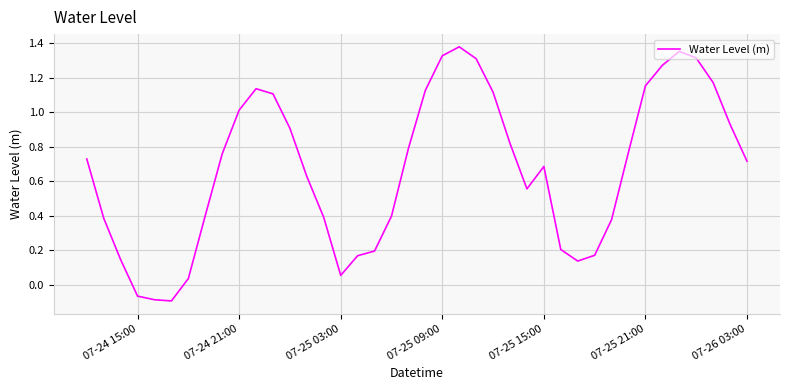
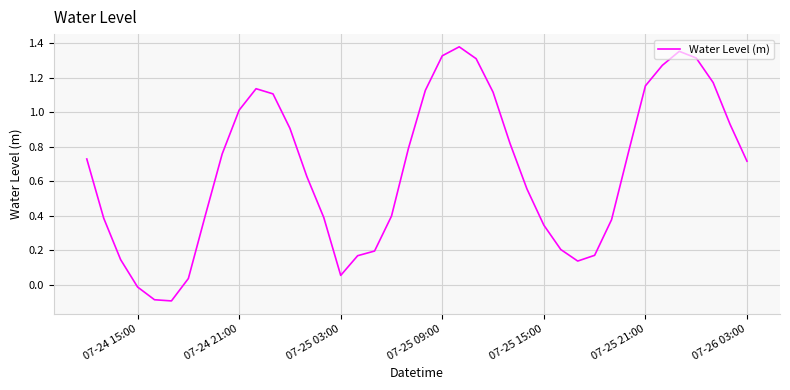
07-24 15:00: -0.07 -> -0.01
07-25 15:00: 0.69 -> 0.35
